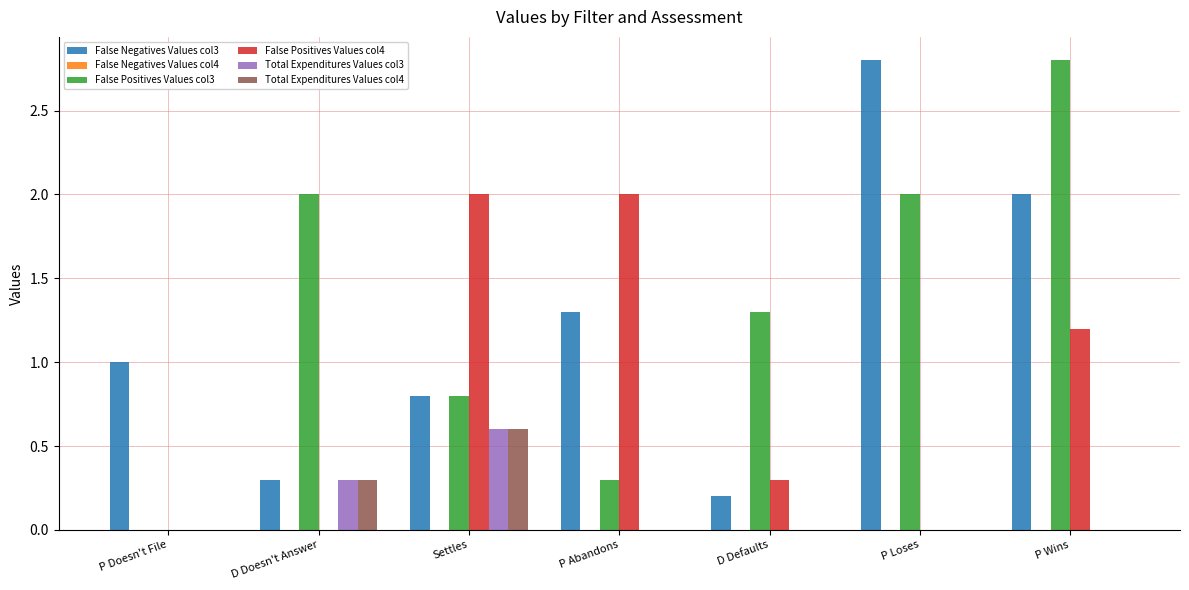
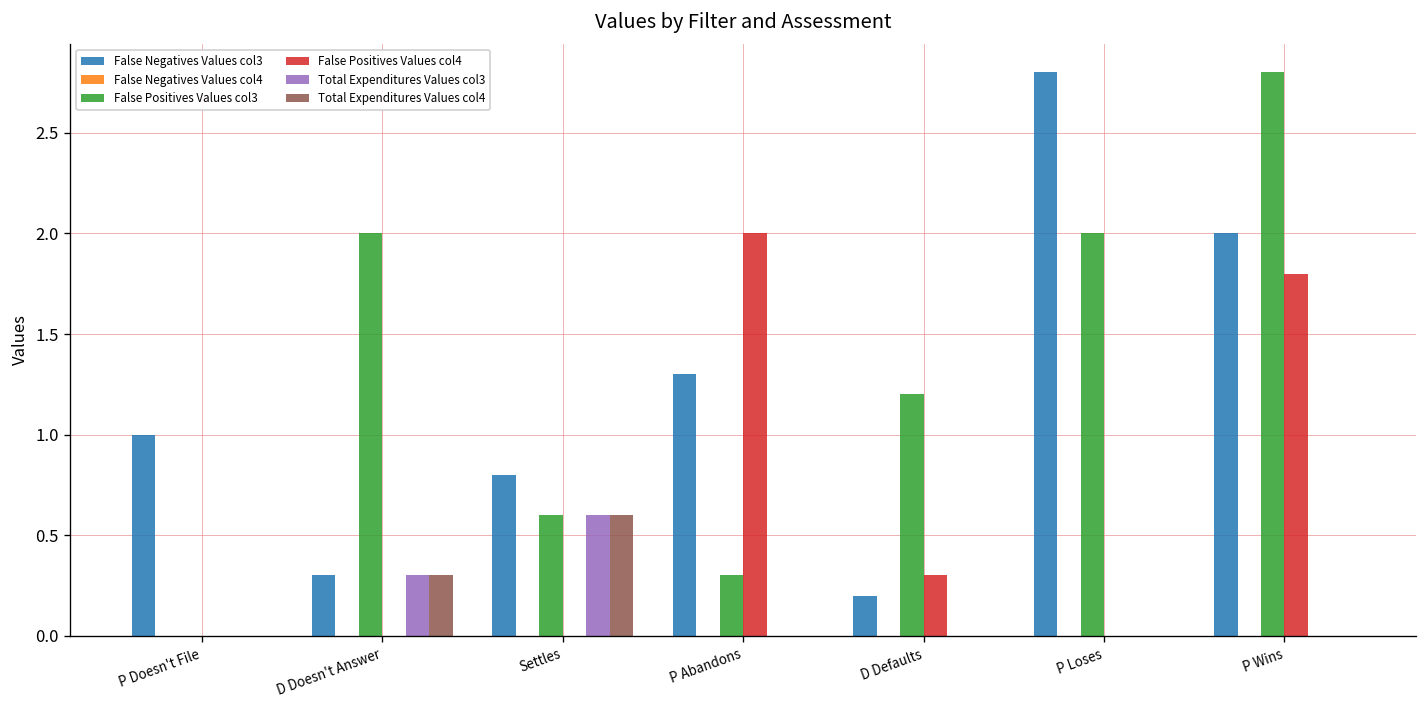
False Positives Values col3, Settles: 0.8 -> 0.6
False Positives Values col4, Settles: 2 -> 0
False Positives Values col3, D Defaults: 1.3 -> 1.2
False Positives Values col4, P Wins: 1.2 -> 1.8
